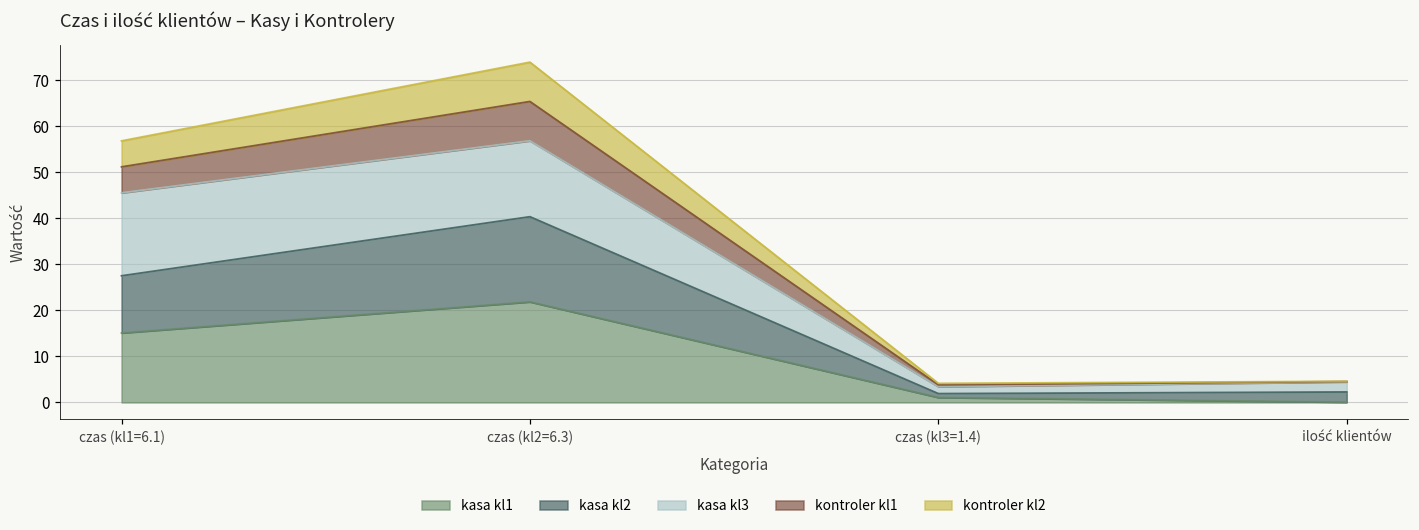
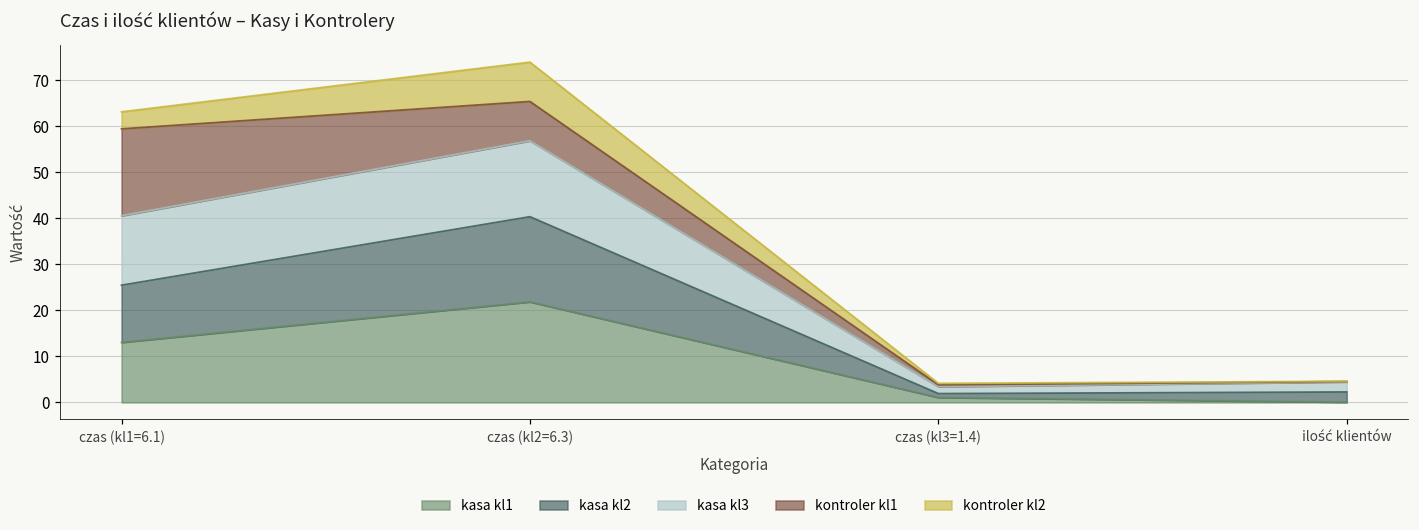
kasa kl1, czas (kl1=6.1): 15 -> 13
kasa kl3, czas (kl1=6.1): 18 -> 15
kontroler kl1, czas (kl1=6.1): 6 -> 19
kontroler kl2, czas (kl1=6.1): 6 -> 4
